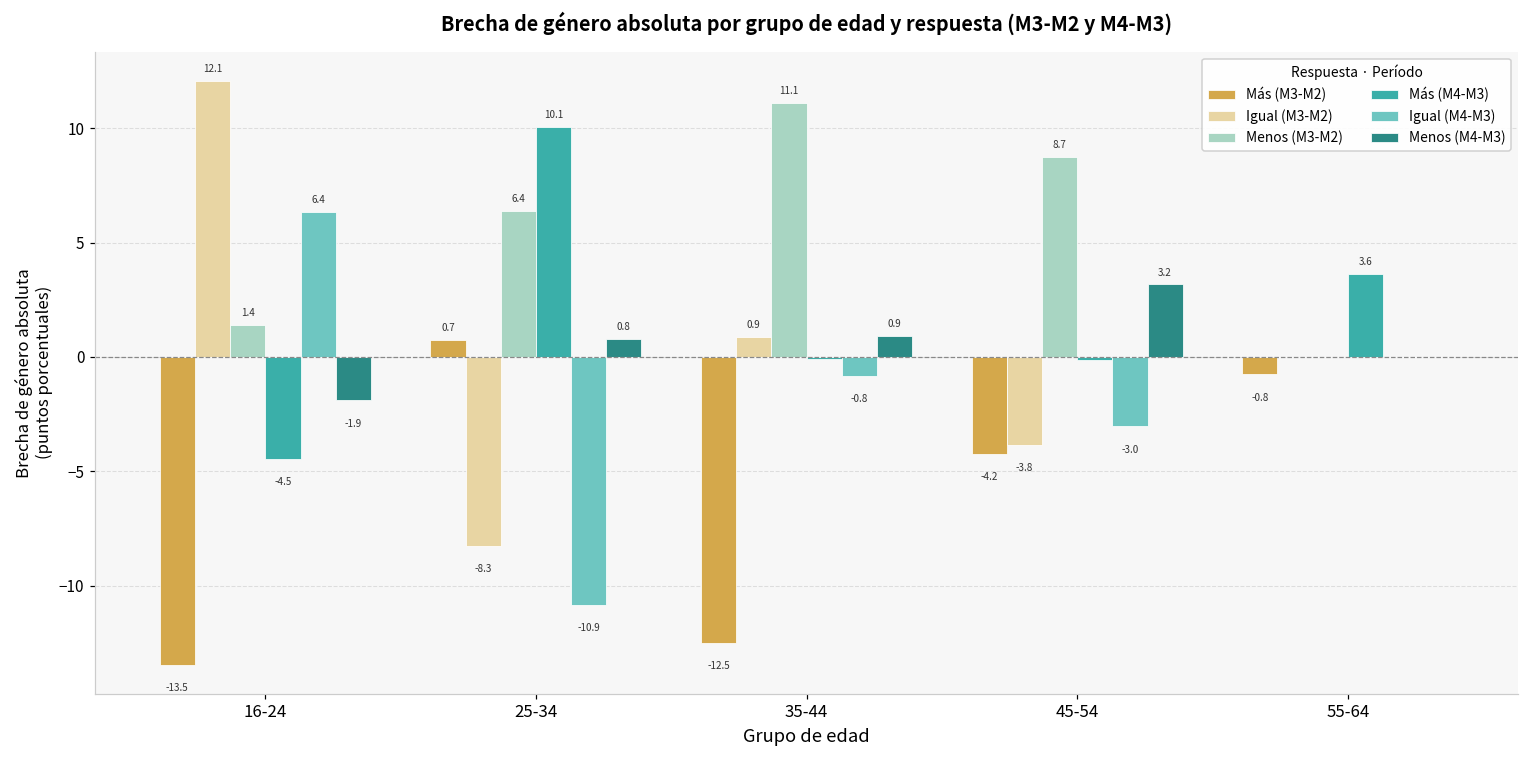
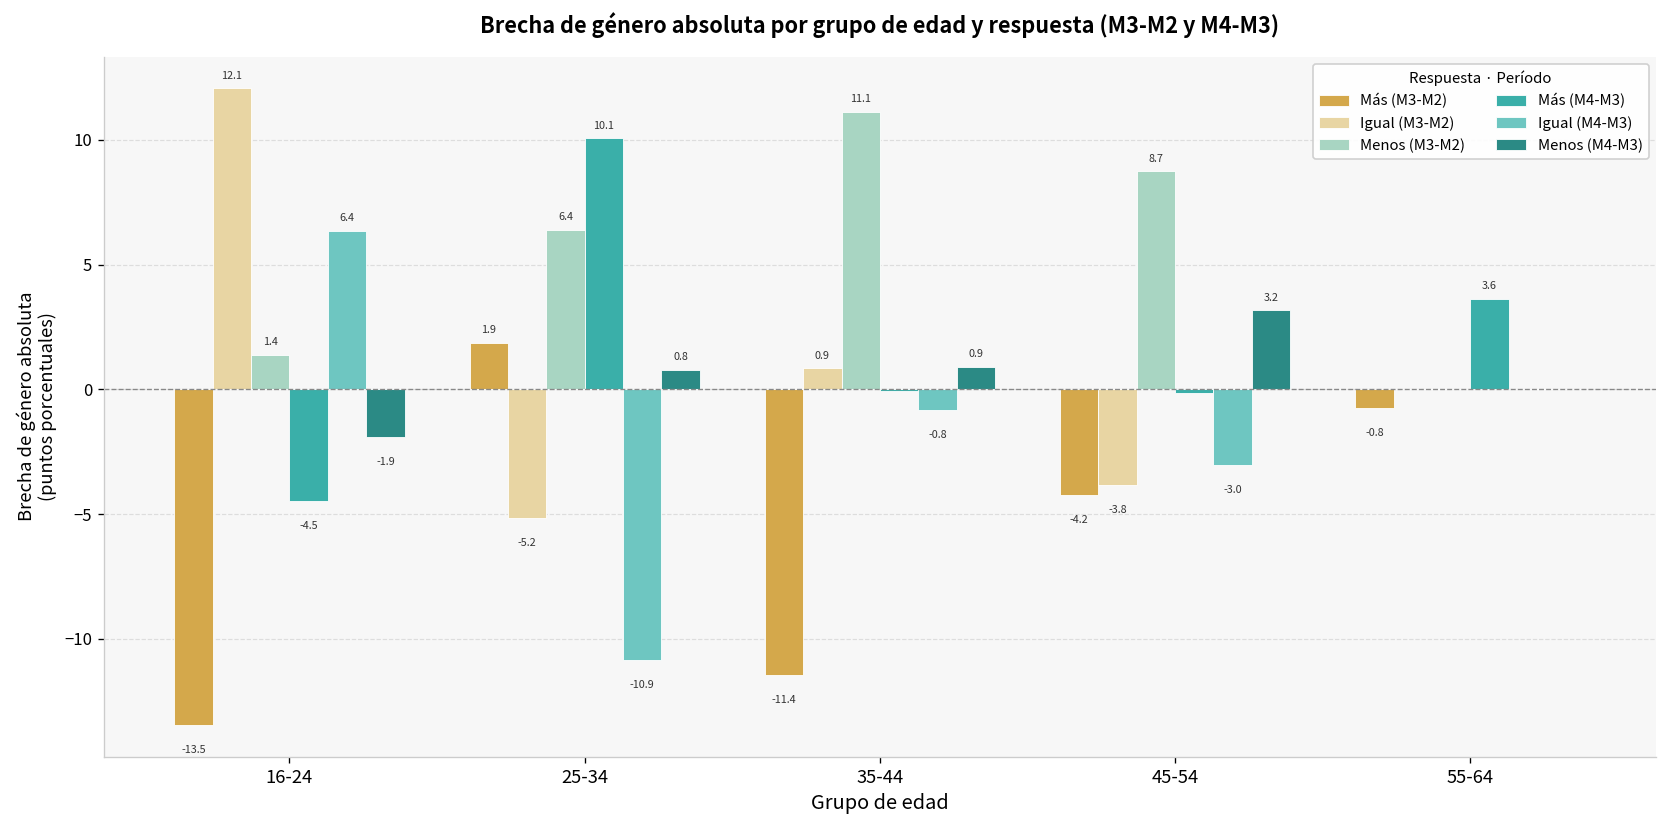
Más (M3-M2), 25-34: 0.7 -> 1.9
Igual (M3-M2), 25-34: -8.3 -> -5.2
Más (M3-M2), 35-44: -12.5 -> -11.4
